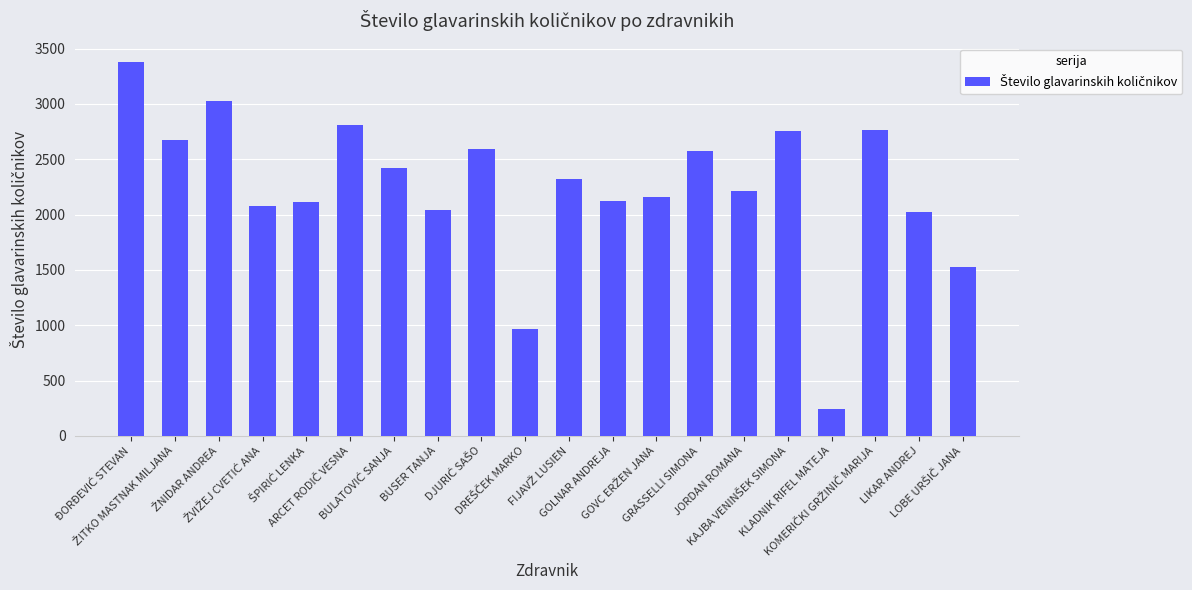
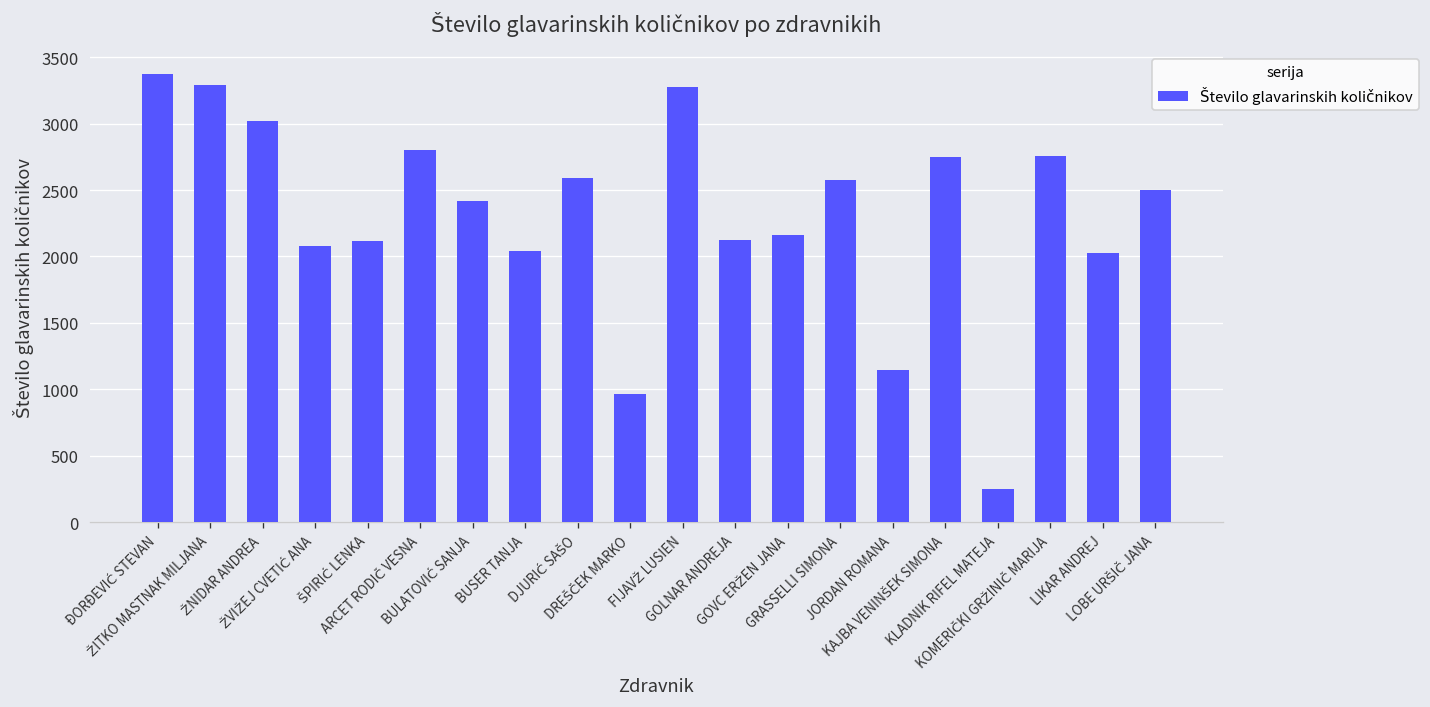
ŽITKO MASTNAK MILJANA: 2680 -> 3290
FIJAVŽ LUSIEN: 2320 -> 3280
JORDAN ROMANA: 2210 -> 1150
LOBE URŠIČ JANA: 1520 -> 2500
